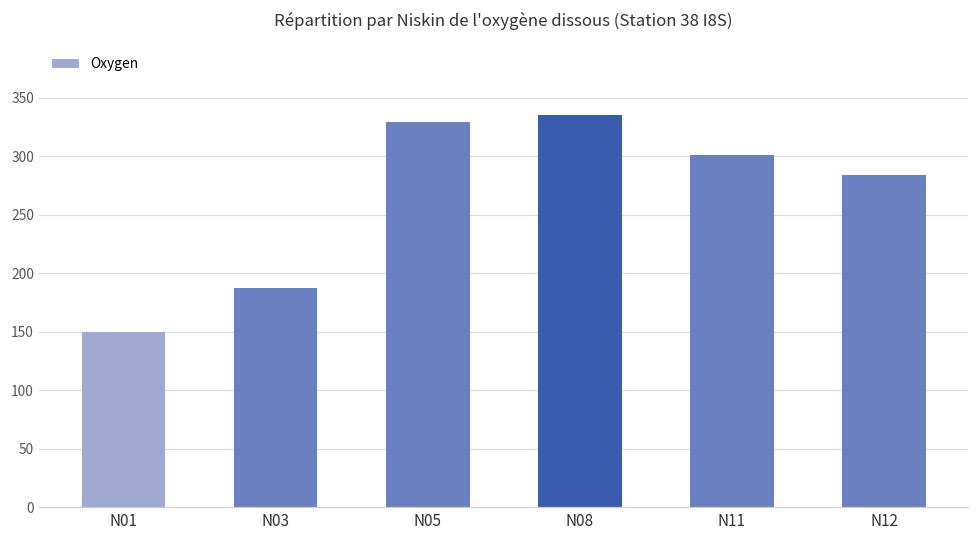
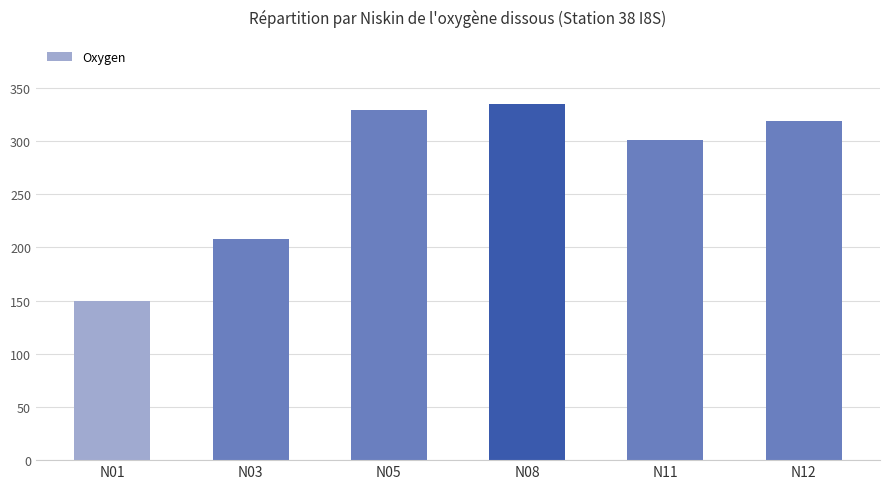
N03: 187 -> 208
N12: 284 -> 319
